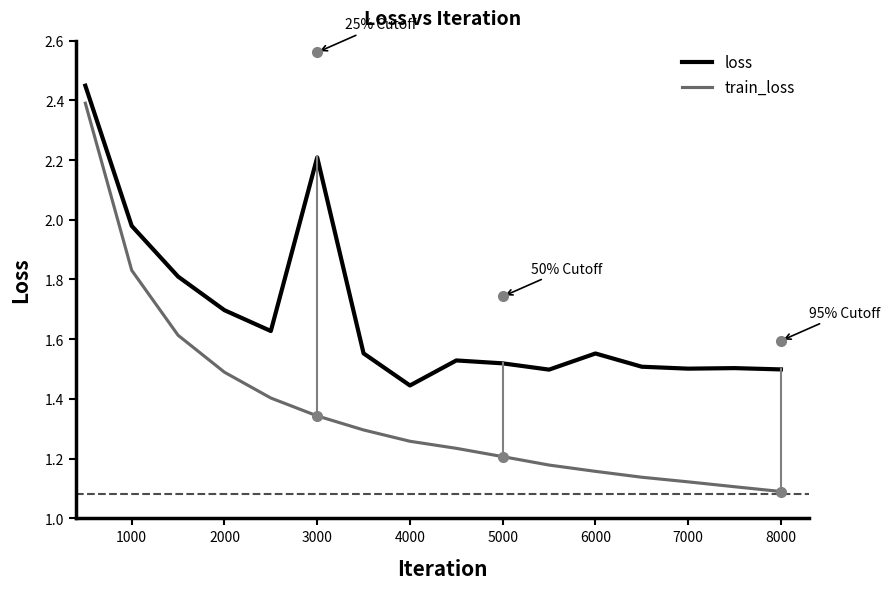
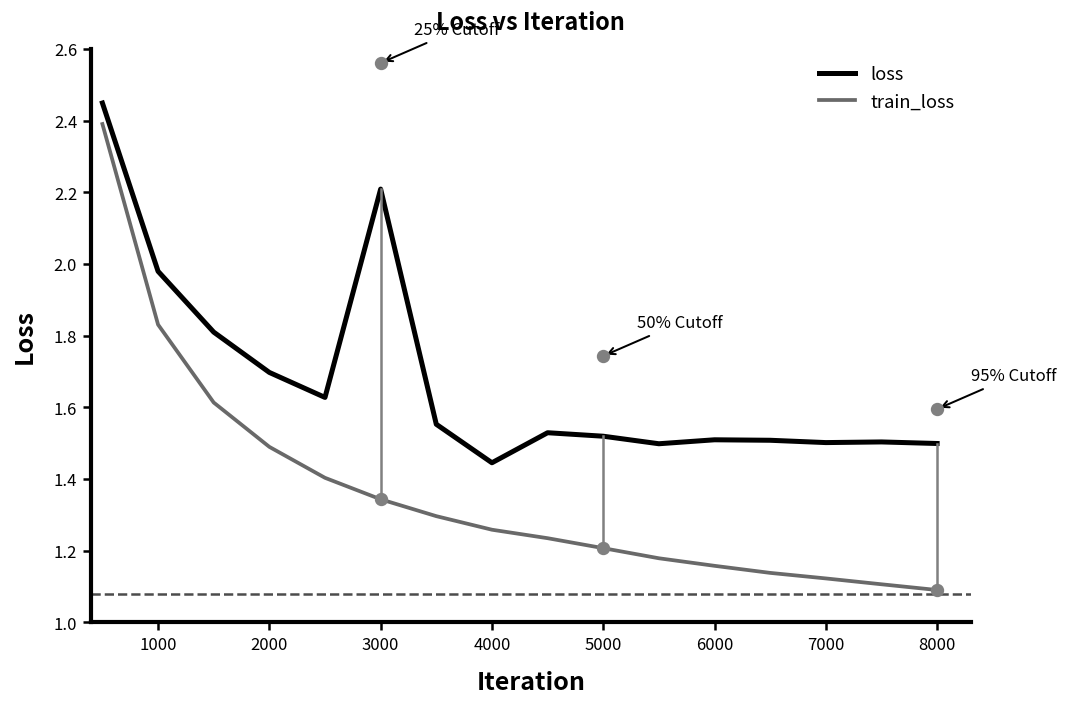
loss, 6000: 1.55 -> 1.51
